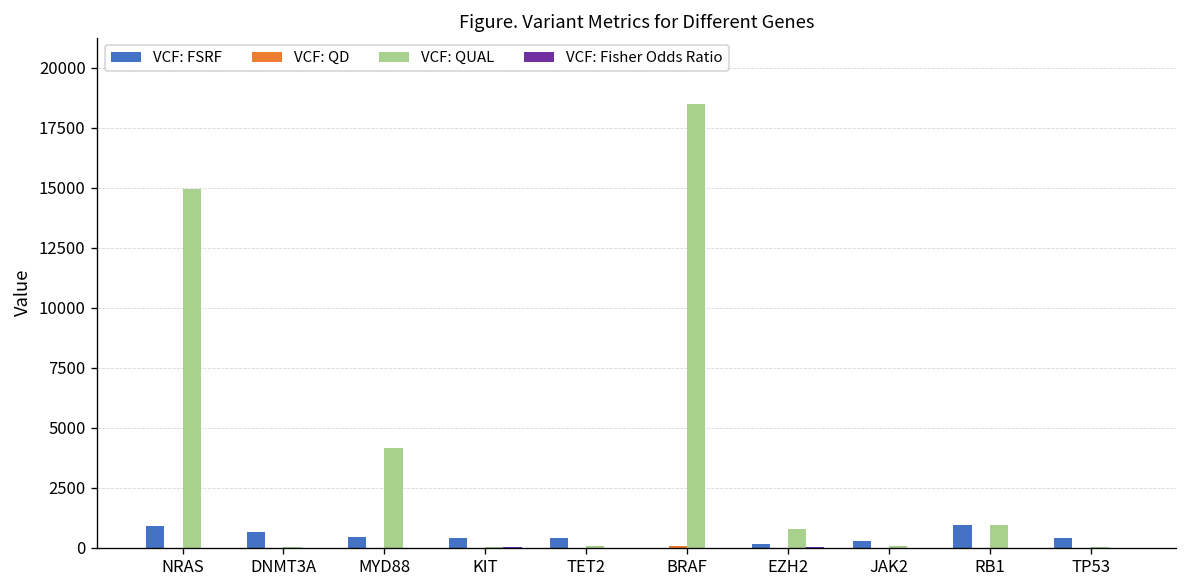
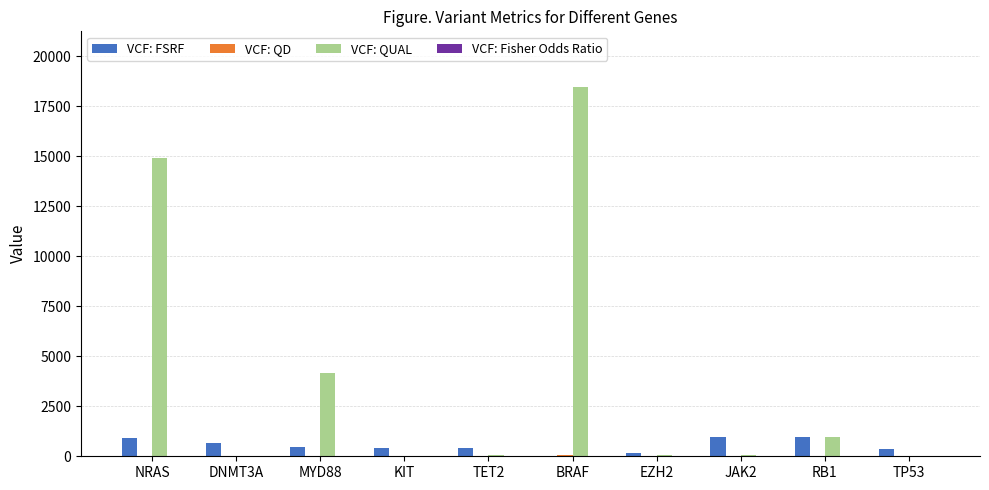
VCF: QUAL, EZH2: 800 -> 100
VCF: FSRF, JAK2: 300 -> 1000
